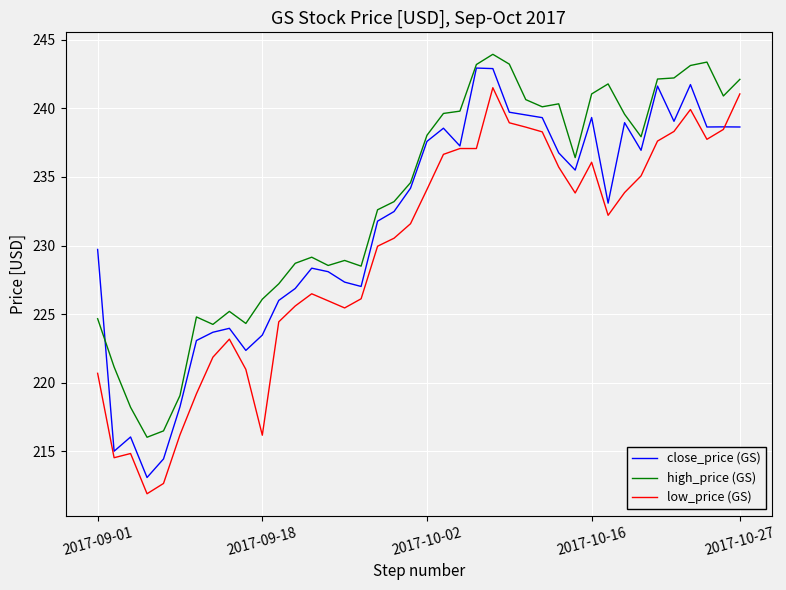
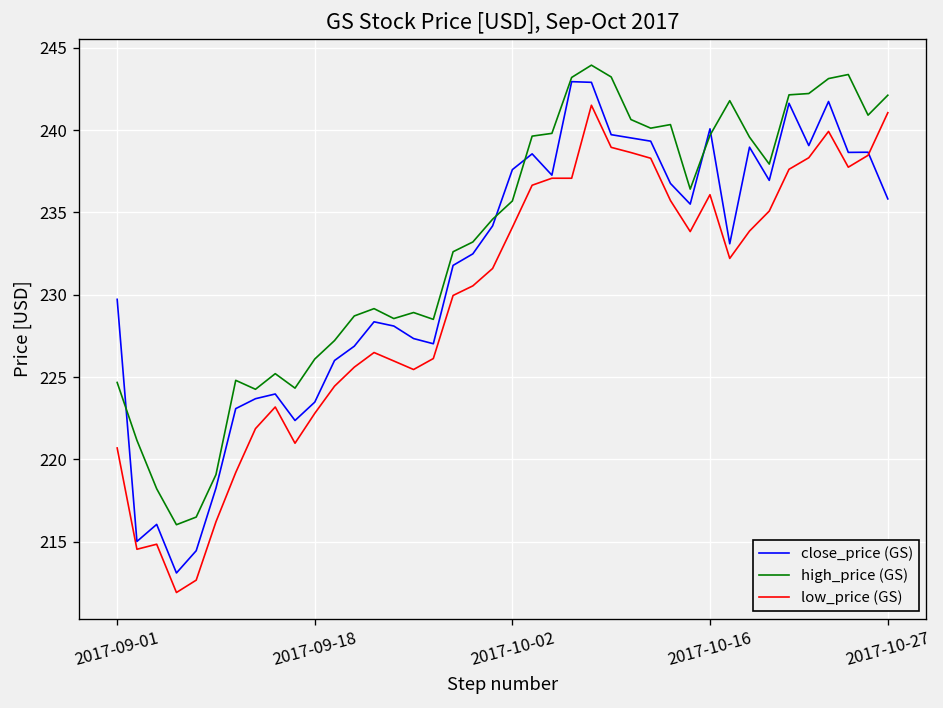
low_price (GS), 2017-09-18: 216.2 -> 222.8
high_price (GS), 2017-10-02: 238.0 -> 235.7
close_price (GS), 2017-10-16: 239.3 -> 240.1
high_price (GS), 2017-10-16: 241.1 -> 239.7
close_price (GS), 2017-10-27: 238.6 -> 235.8
